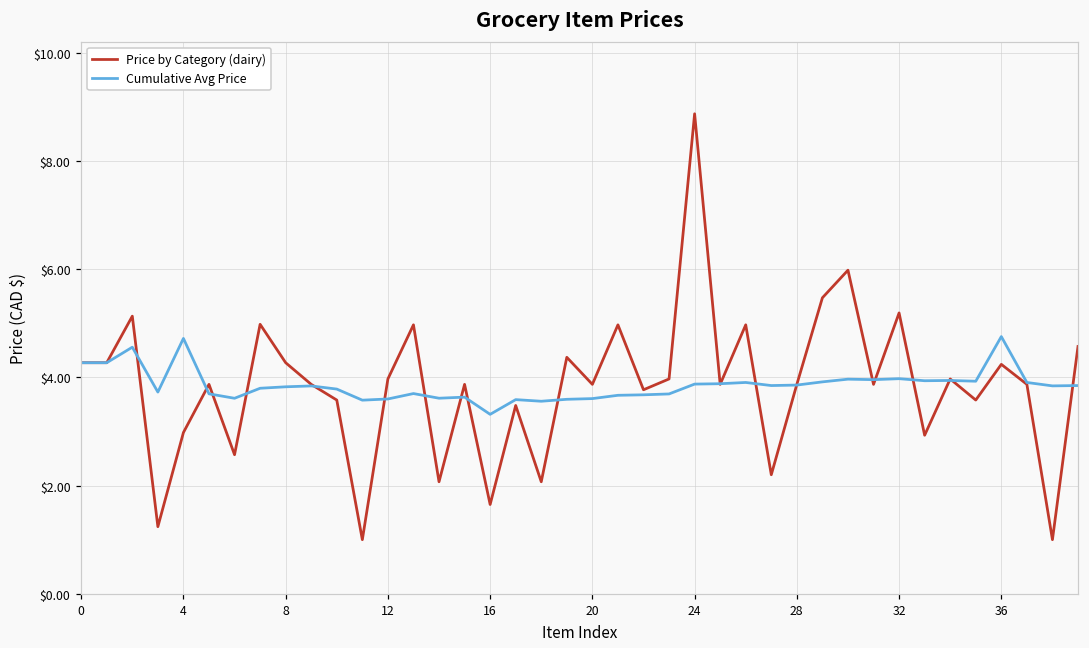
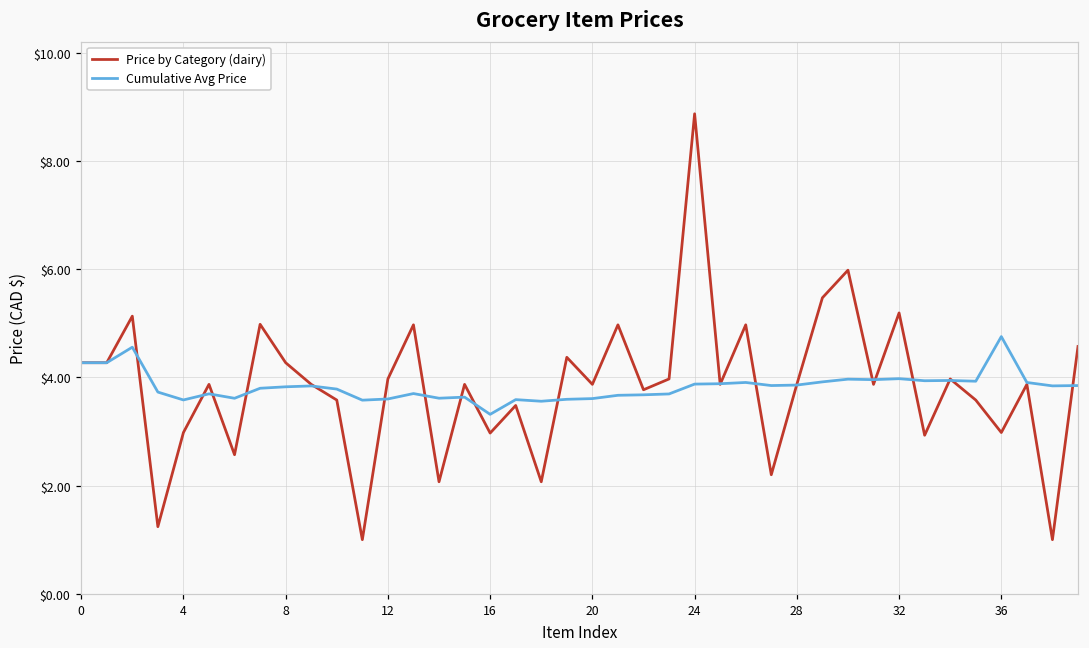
Cumulative Avg Price, 4: $4.7 -> $3.6
Price by Category (dairy), 16: $1.7 -> $3.0
Price by Category (dairy), 36: $4.2 -> $3.0
